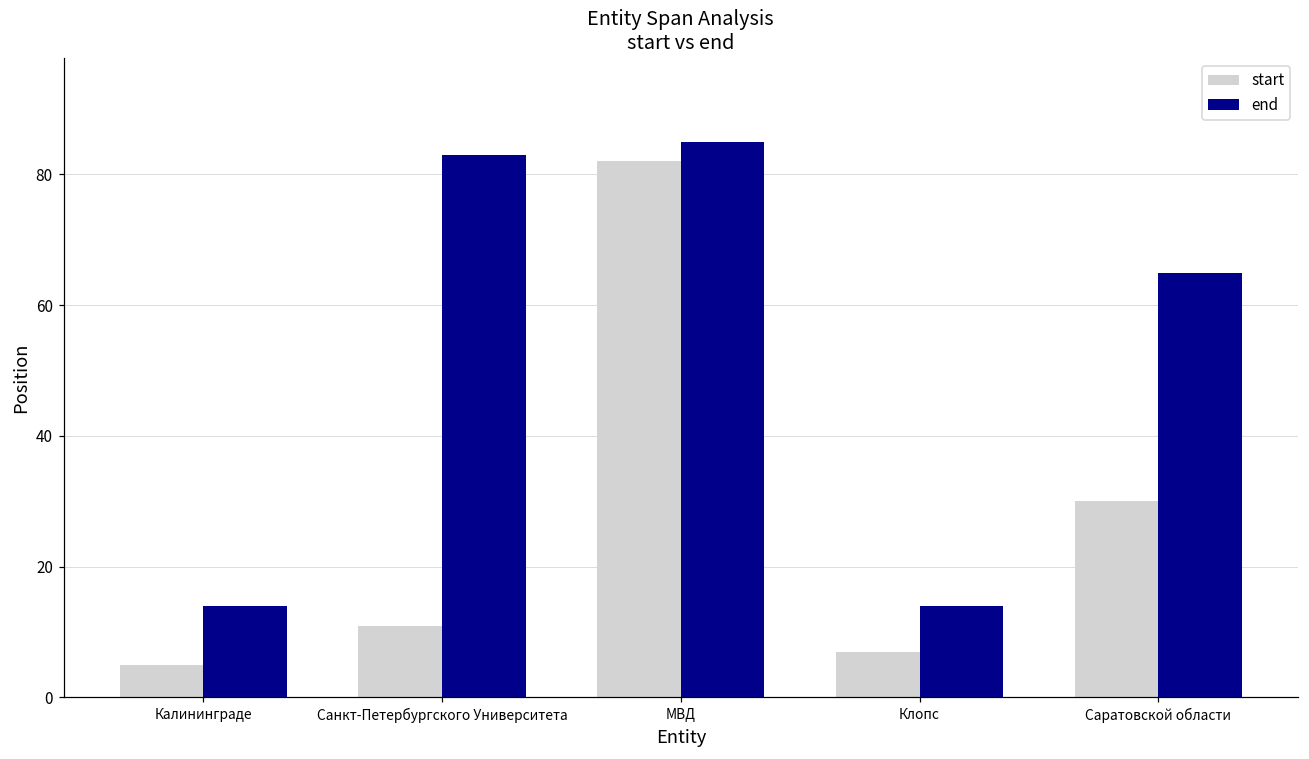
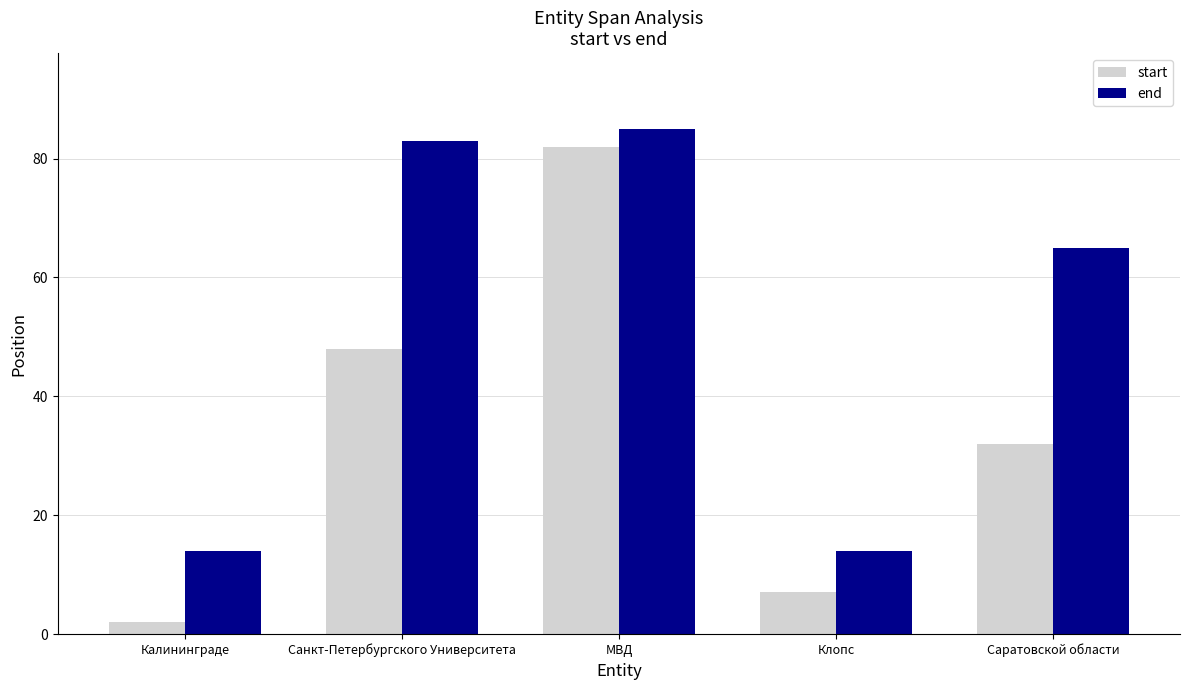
start, Калининграде: 5 -> 2
start, Санкт-Петербургского Университета: 11 -> 48
start, Саратовской области: 30 -> 32
